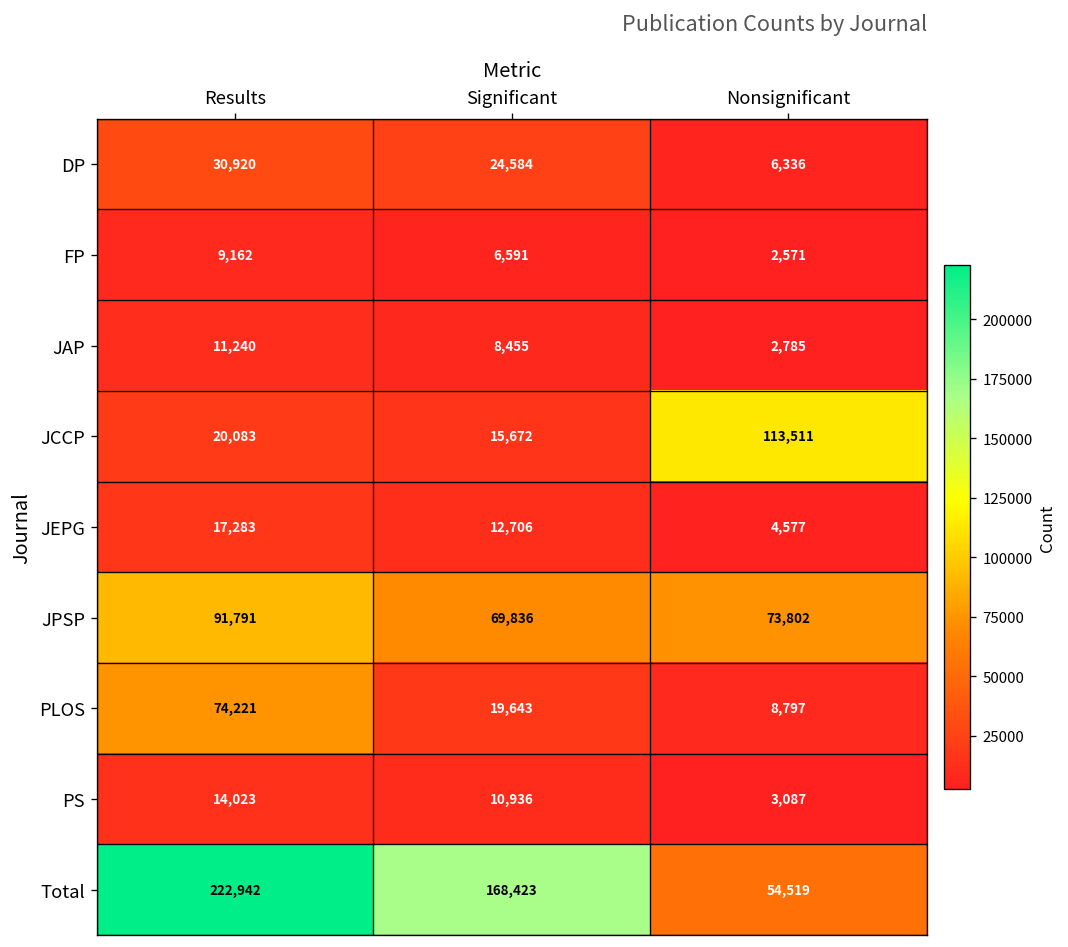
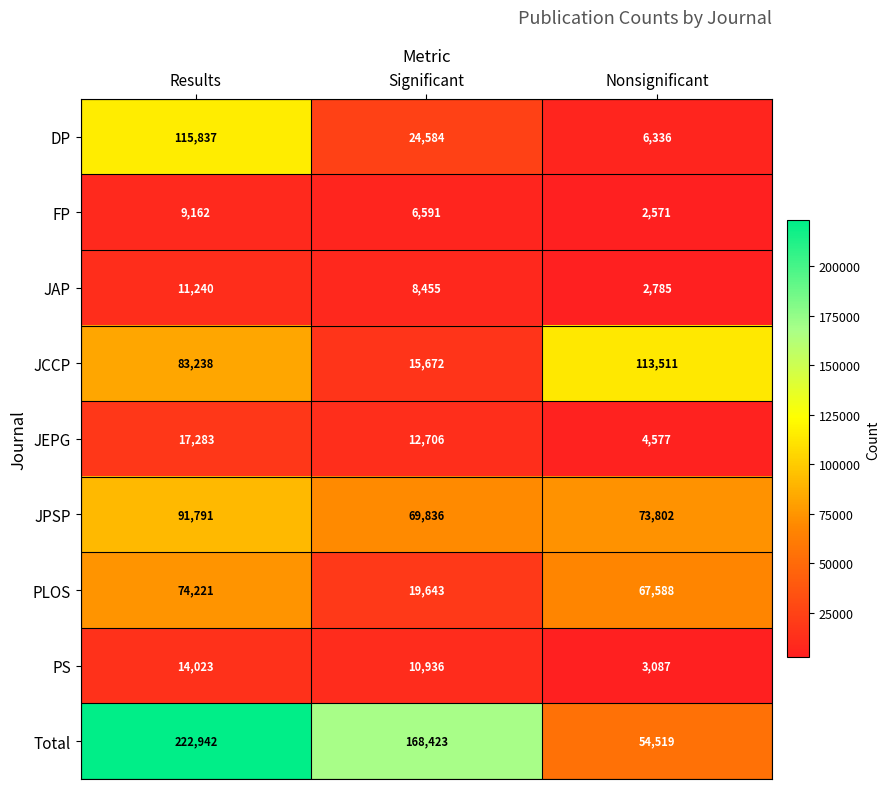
DP, Results: 30,920 -> 115,837
JCCP, Results: 20,083 -> 83,238
PLOS, Nonsignificant: 8,797 -> 67,588
